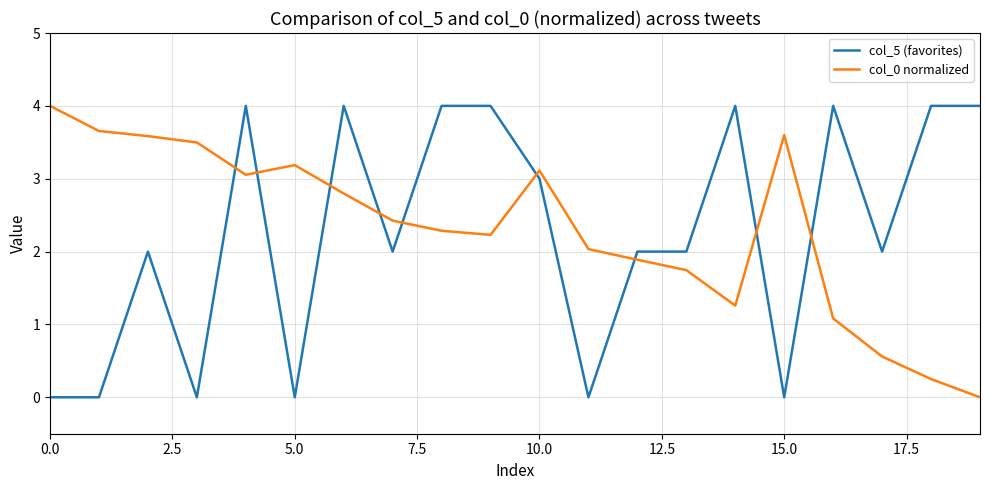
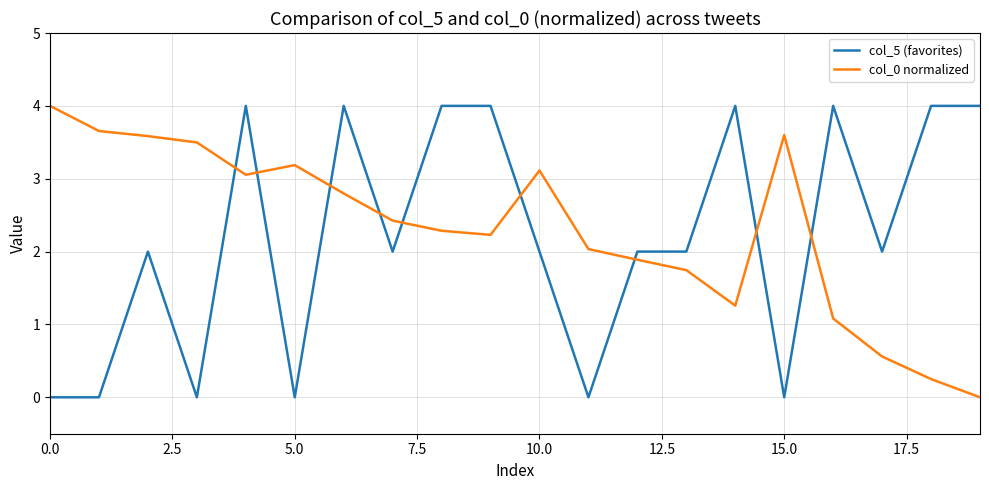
col_5 (favorites), 10.0: 3 -> 2
